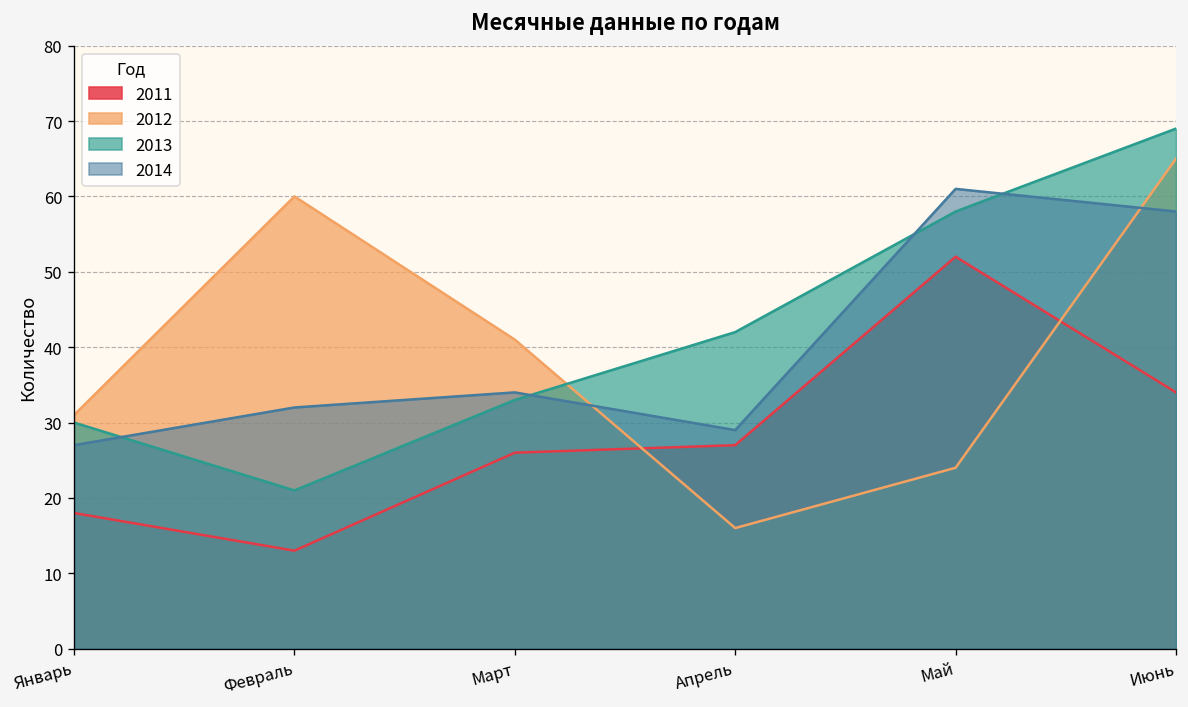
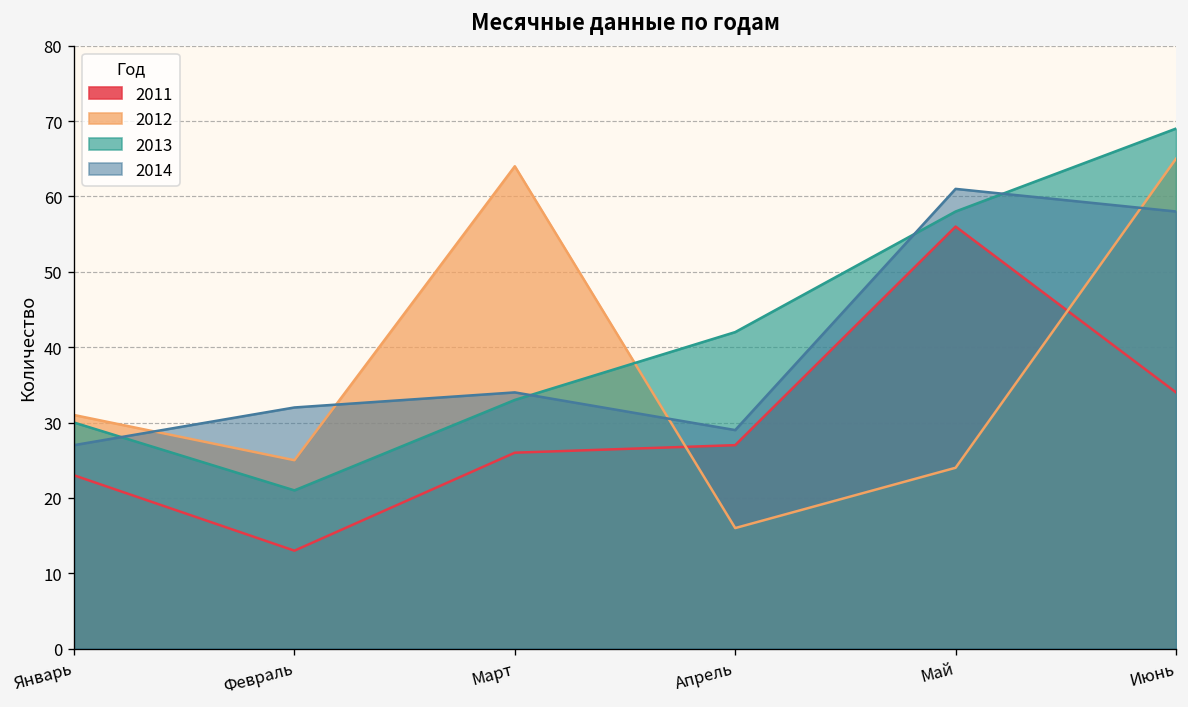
2011, Январь: 18 -> 23
2012, Февраль: 60 -> 25
2012, Март: 41 -> 64
2011, Май: 52 -> 56
